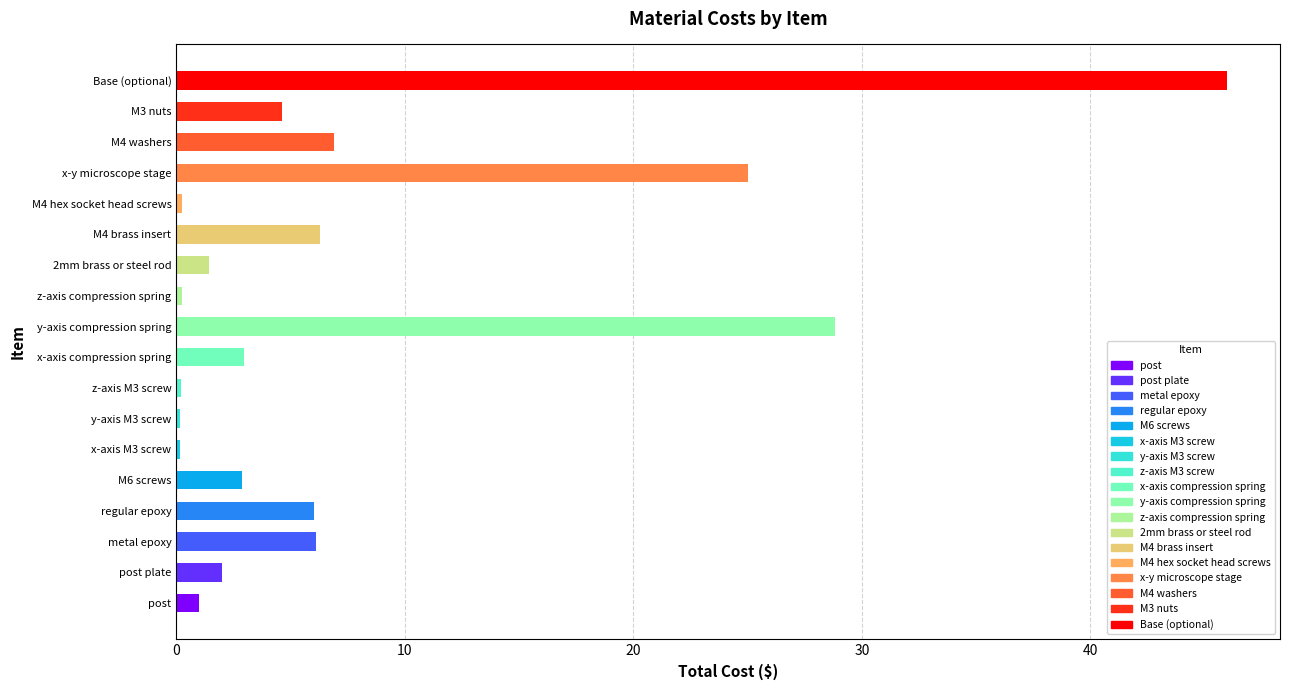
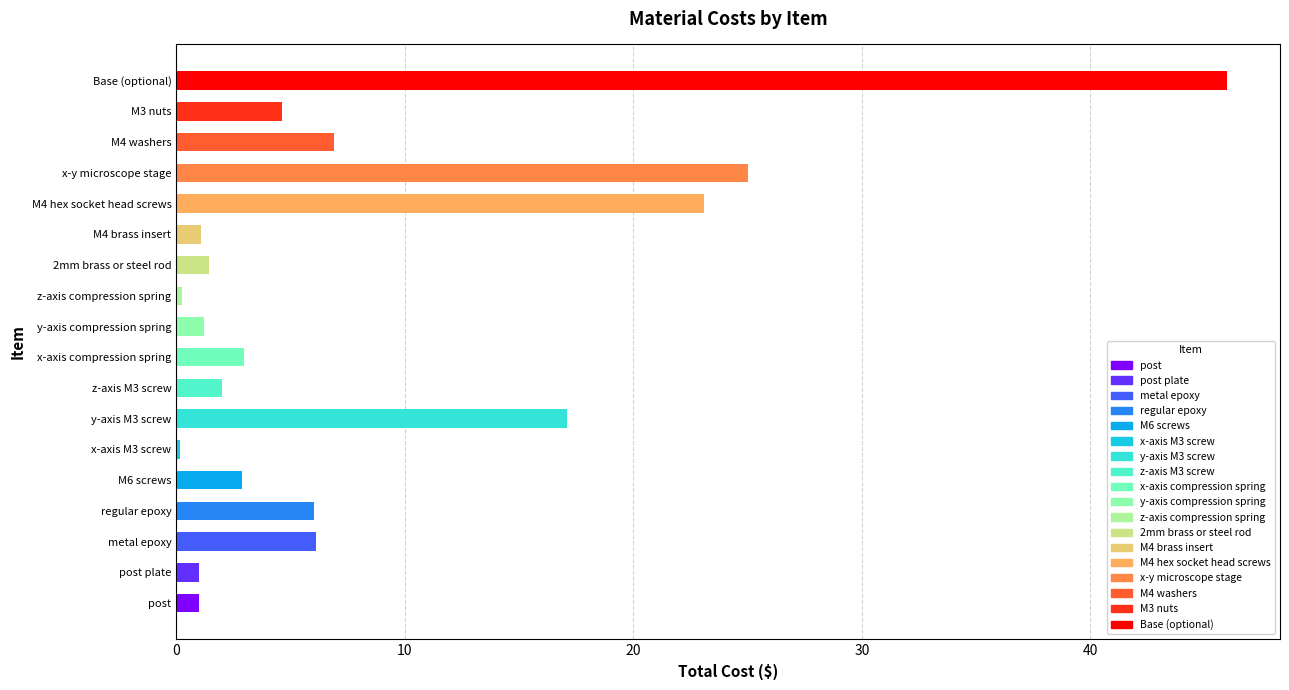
M4 hex socket head screws: 0.2 -> 23.1
M4 brass insert: 6.3 -> 1.1
y-axis compression spring: 28.8 -> 1.2
z-axis M3 screw: 0.2 -> 2.0
y-axis M3 screw: 0.2 -> 17.1
post plate: 2 -> 1
